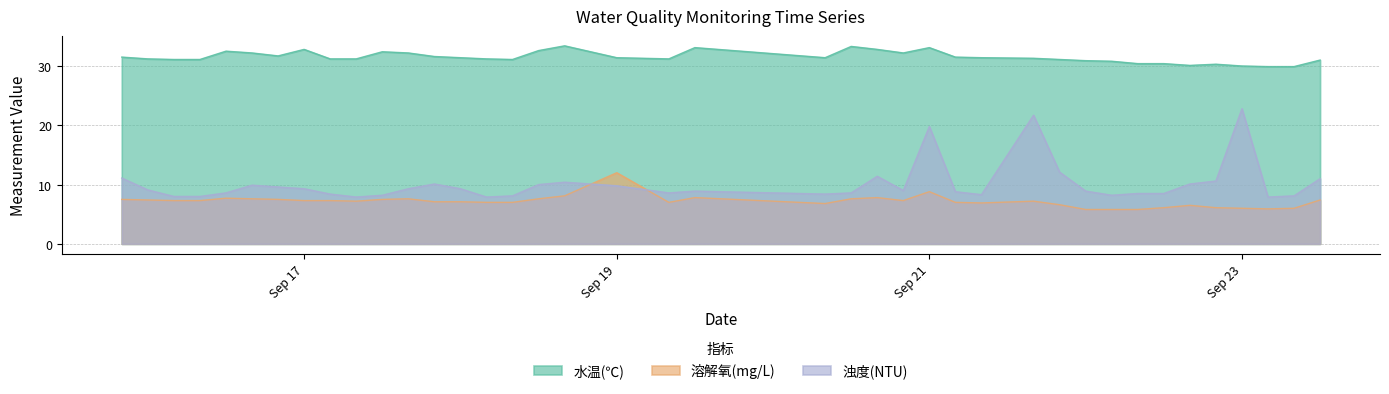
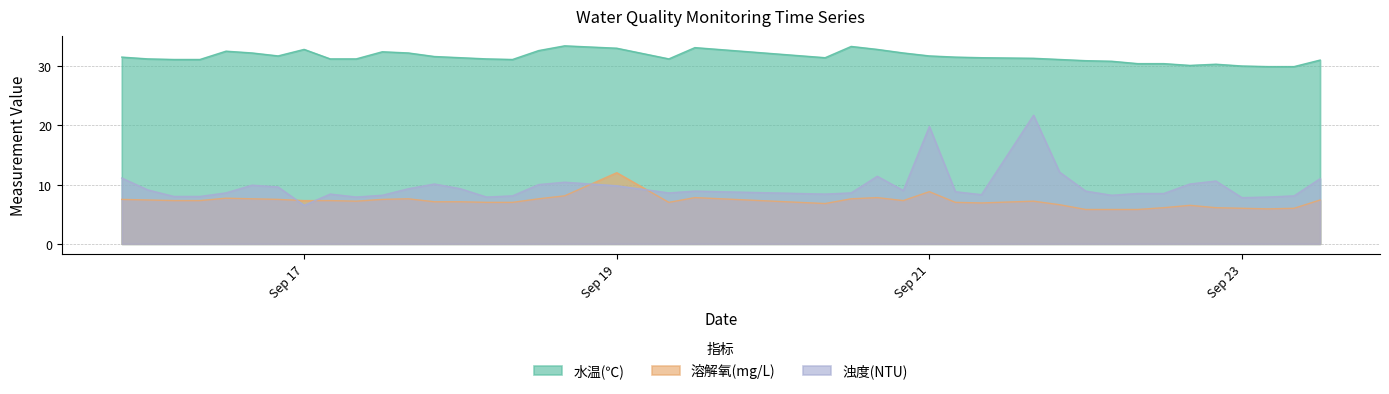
浊度(NTU), Sep 17: 9 -> 7
水温(℃), Sep 19: 31 -> 33
水温(℃), Sep 21: 33 -> 32
浊度(NTU), Sep 23: 23 -> 8
